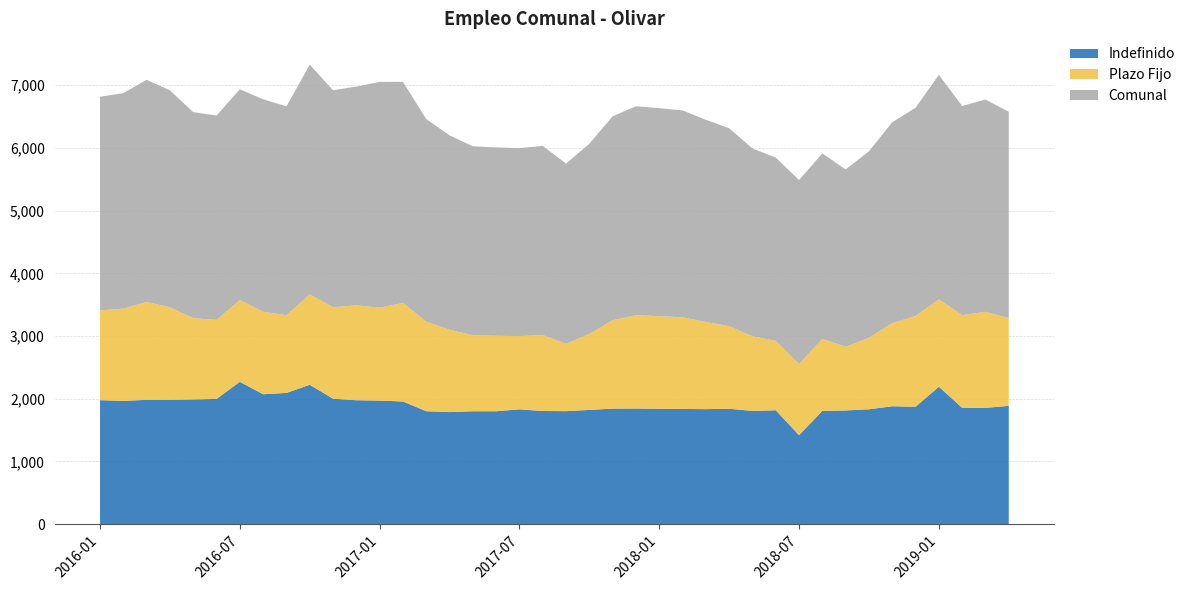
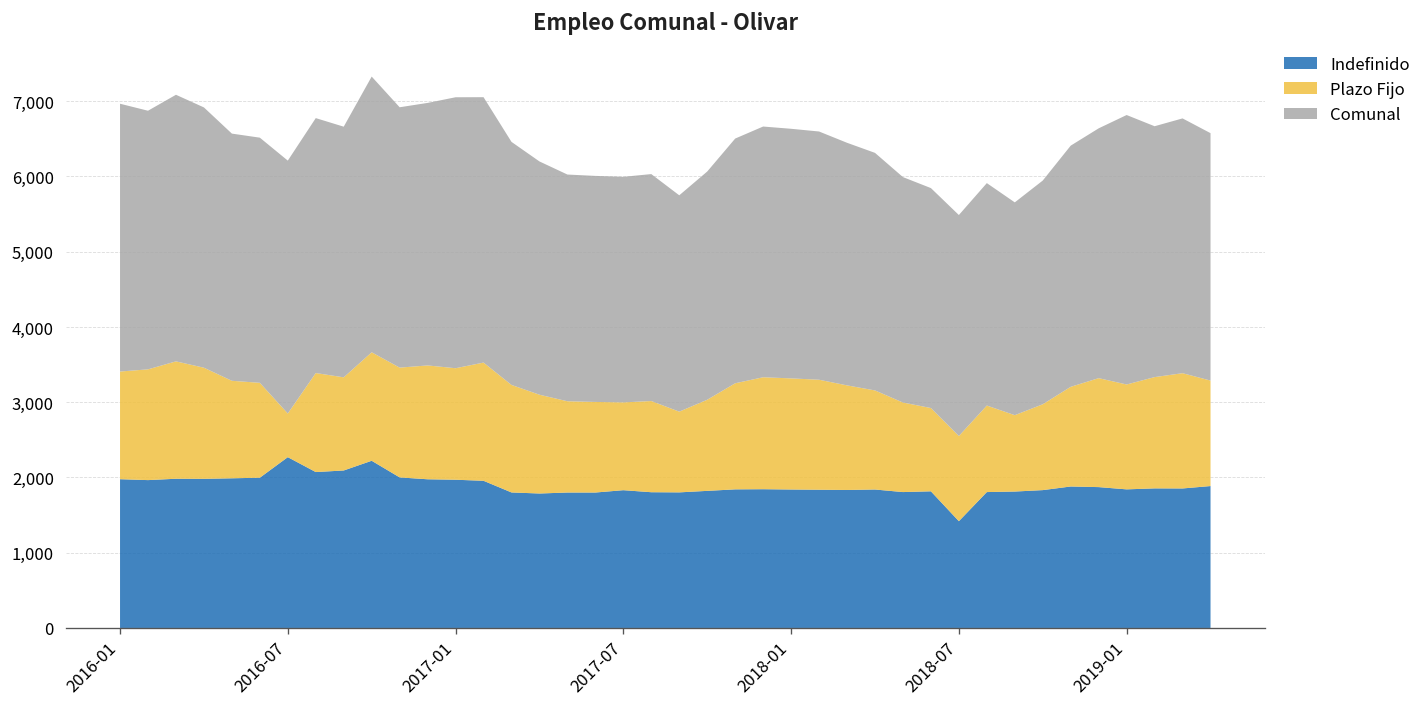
Comunal, 2016-01: 3,400 -> 3,600
Plazo Fijo, 2016-07: 1,300 -> 600
Indefinido, 2019-01: 2,200 -> 1,800
